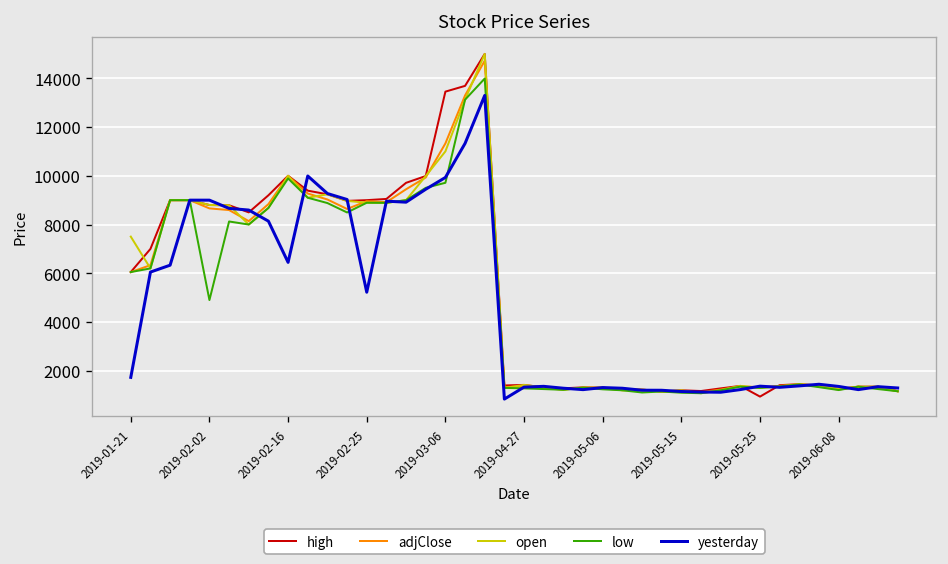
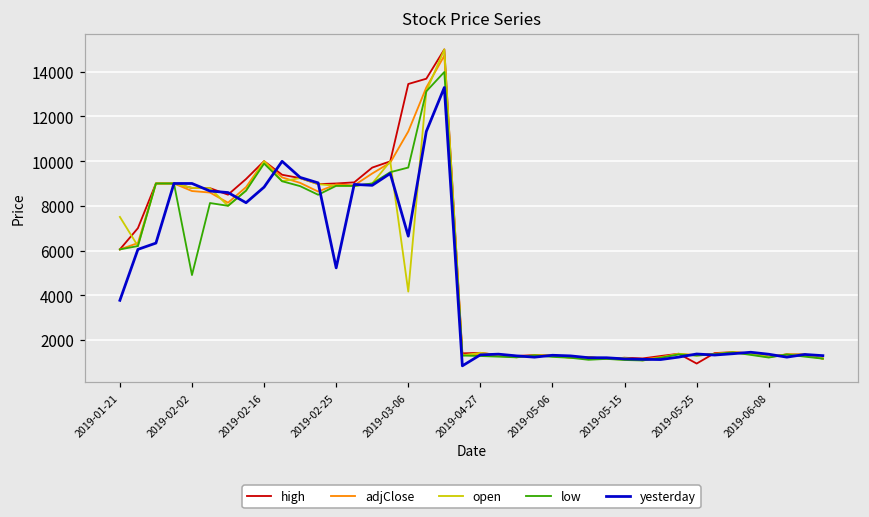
yesterday, 2019-01-21: 1700 -> 3800
yesterday, 2019-02-16: 6400 -> 8800
open, 2019-03-06: 11000 -> 4200
yesterday, 2019-03-06: 9900 -> 6600
